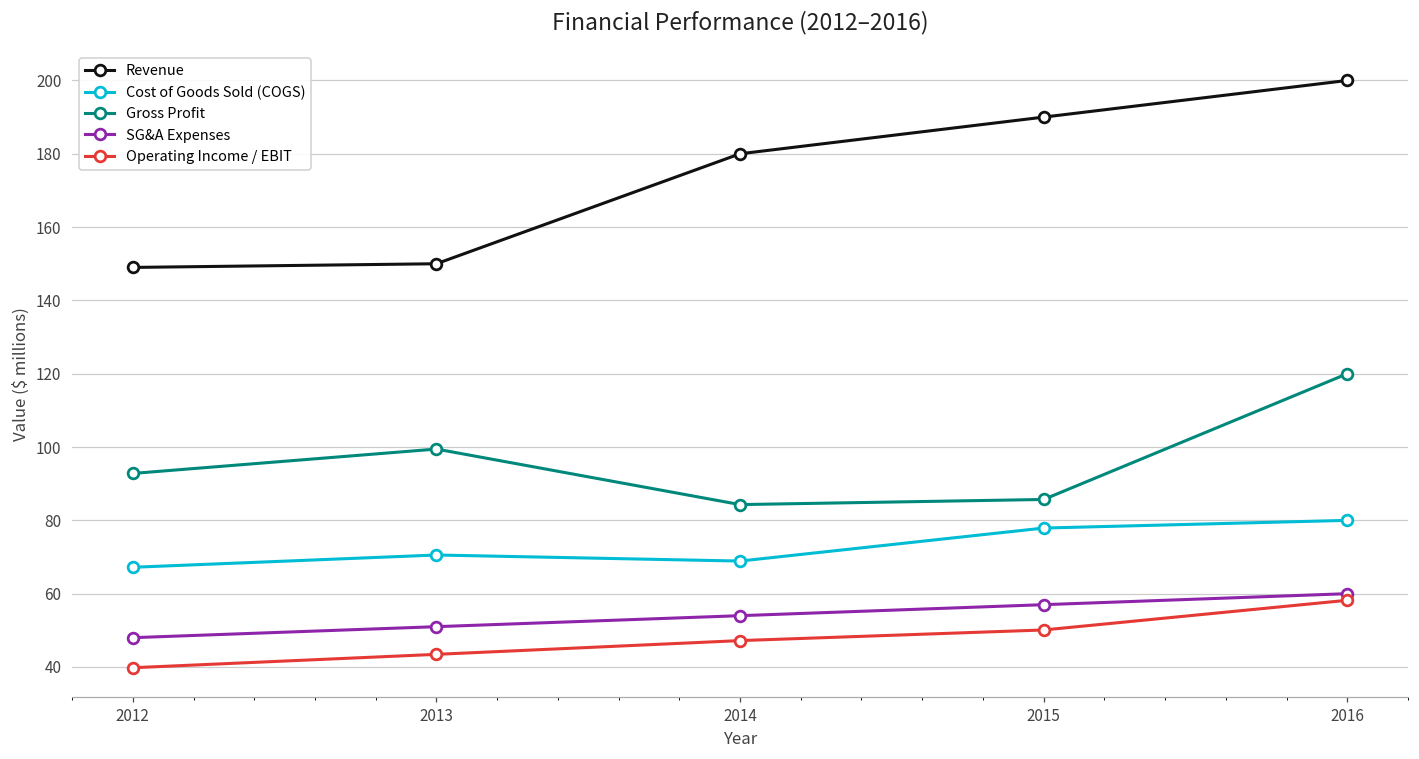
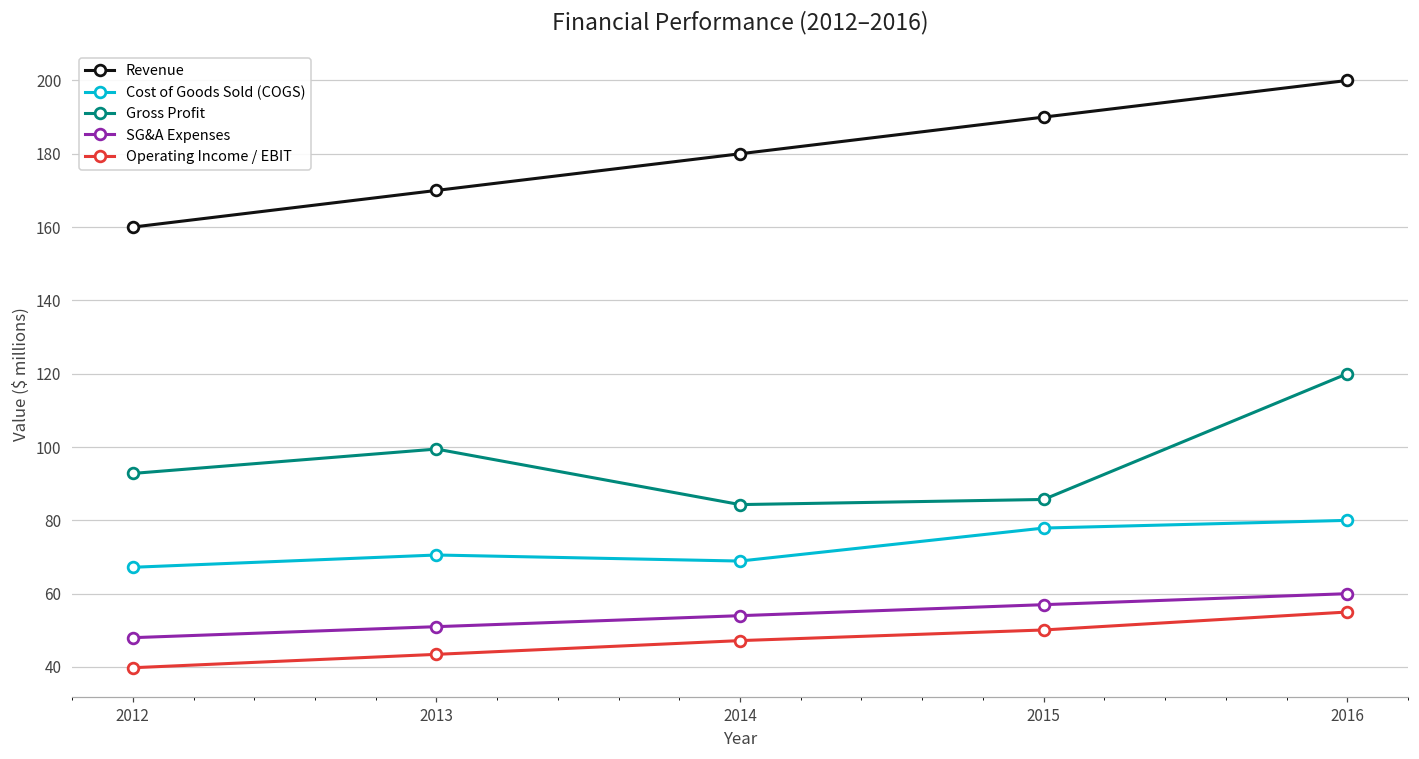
Revenue, 2012: 149 -> 160
Revenue, 2013: 150 -> 170
Operating Income / EBIT, 2016: 58 -> 55
